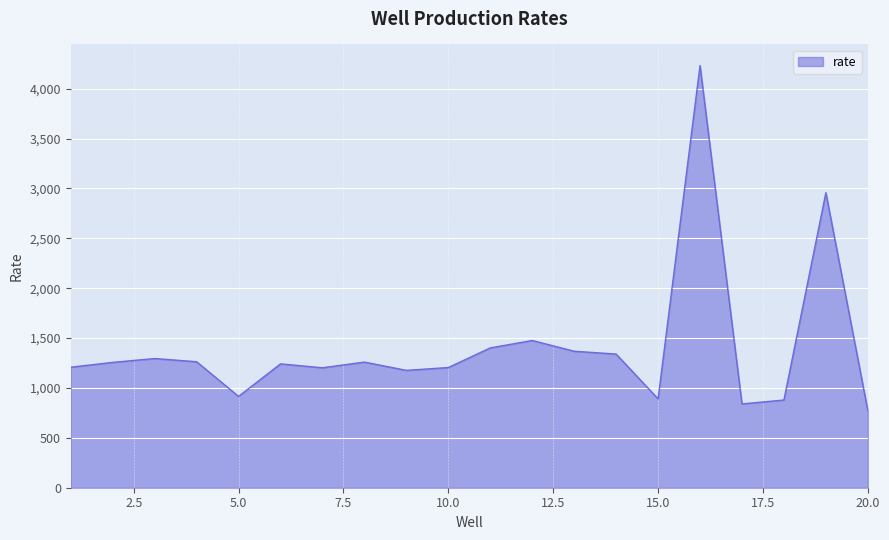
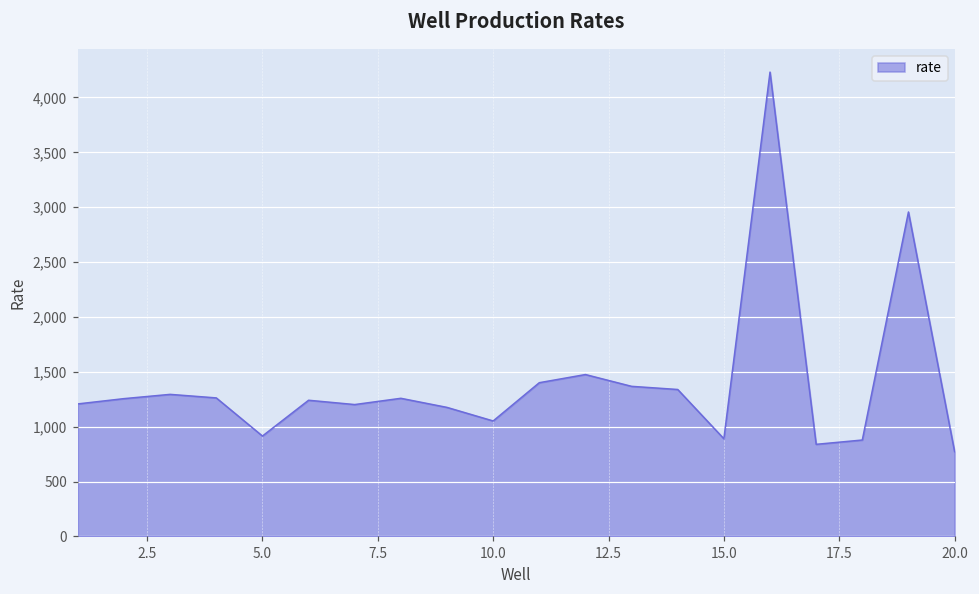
10.0: 1,200 -> 1,100
